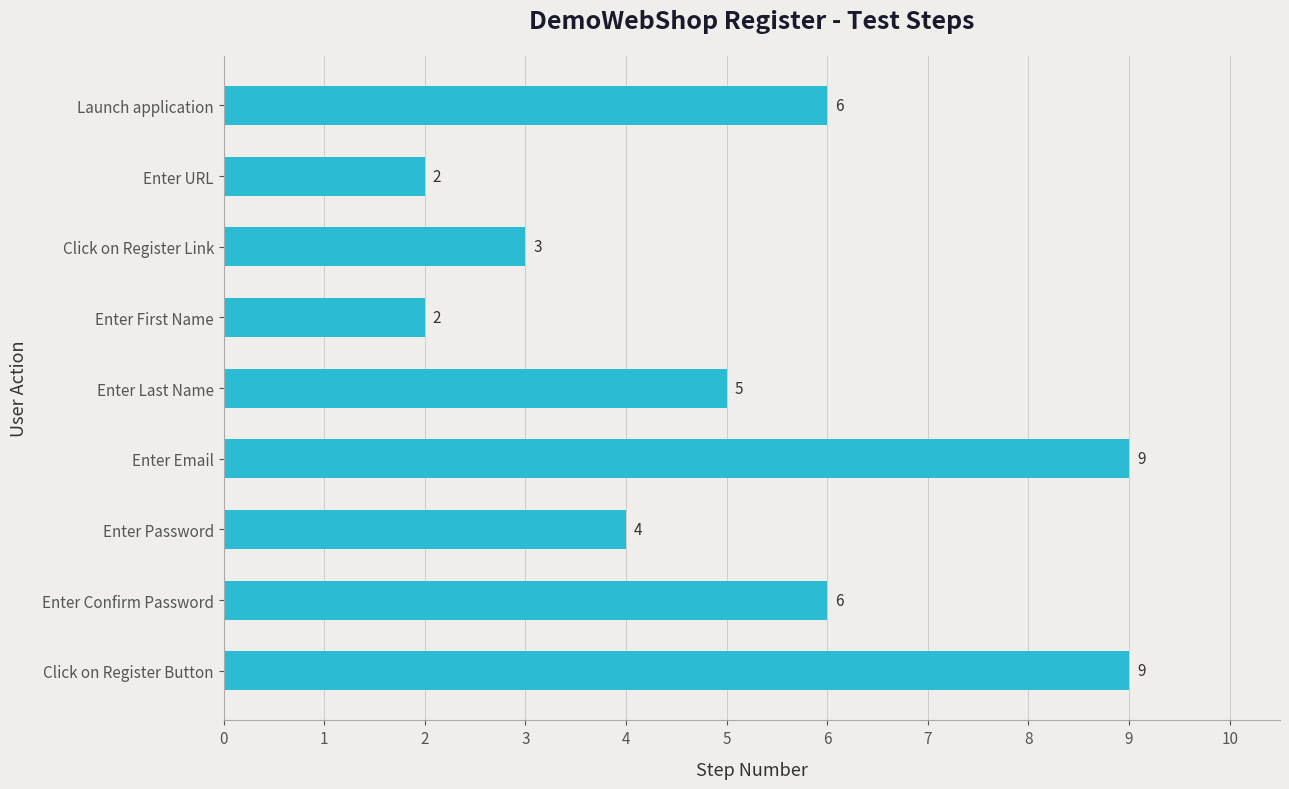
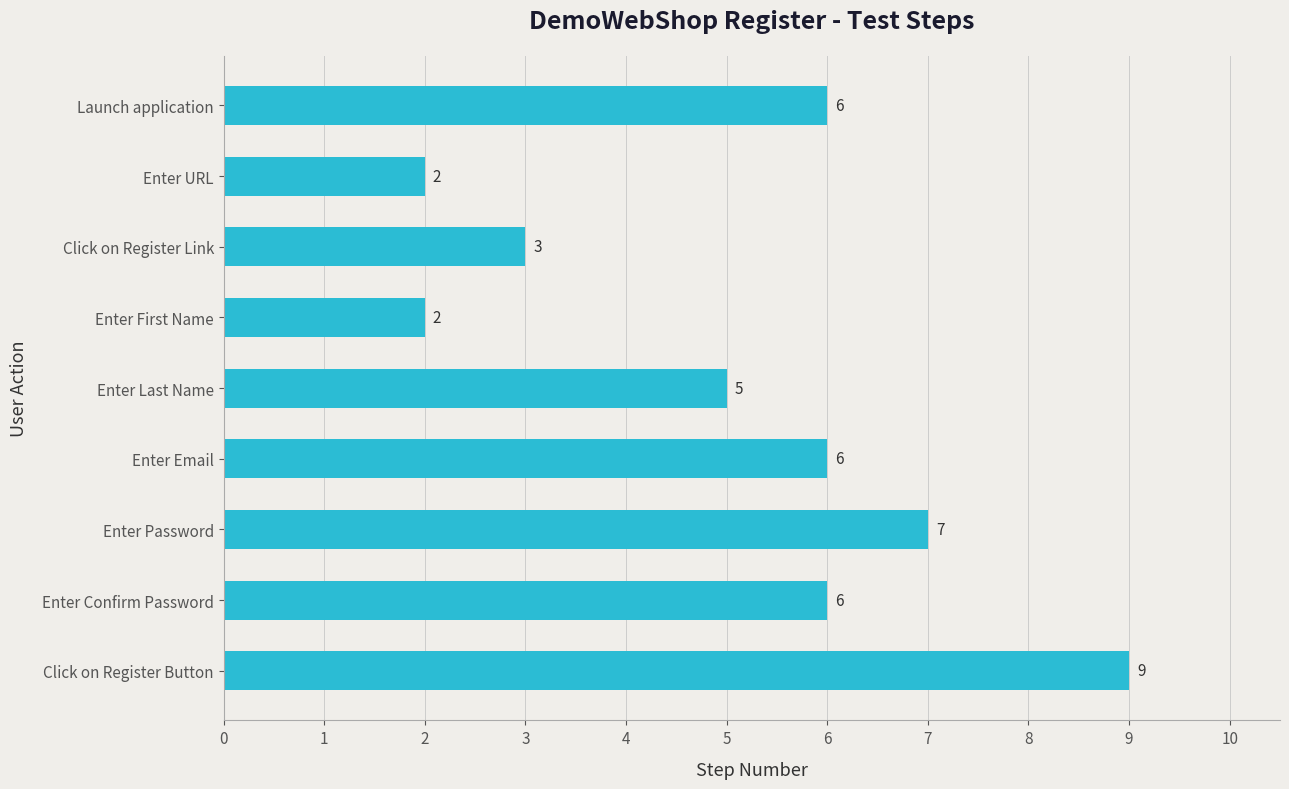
Enter Email: 9 -> 6
Enter Password: 4 -> 7
